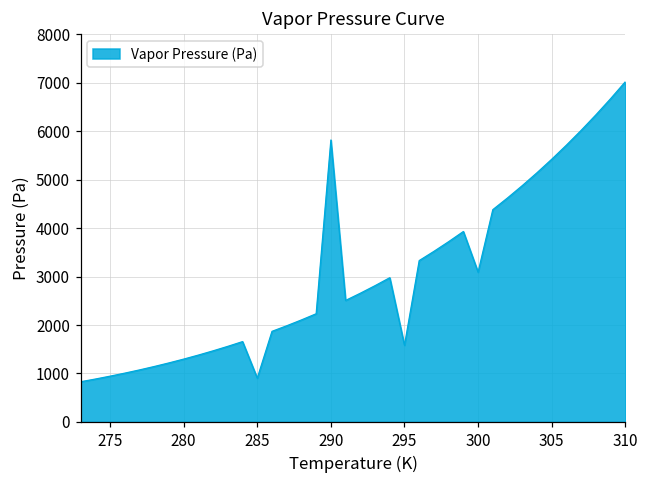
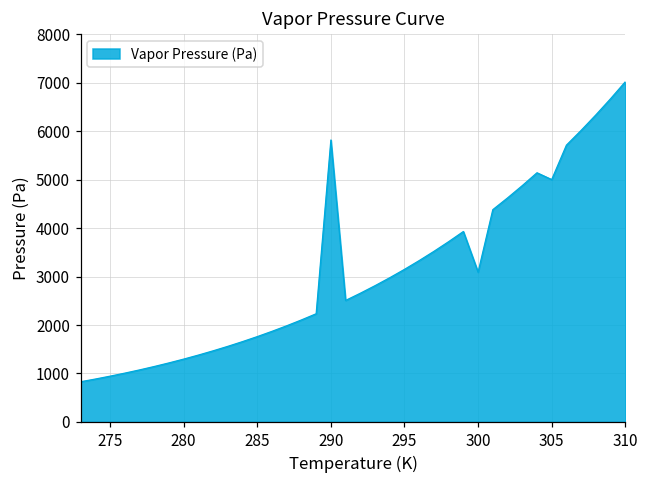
285: 900 -> 1800
295: 1600 -> 3100
305: 5400 -> 5000
